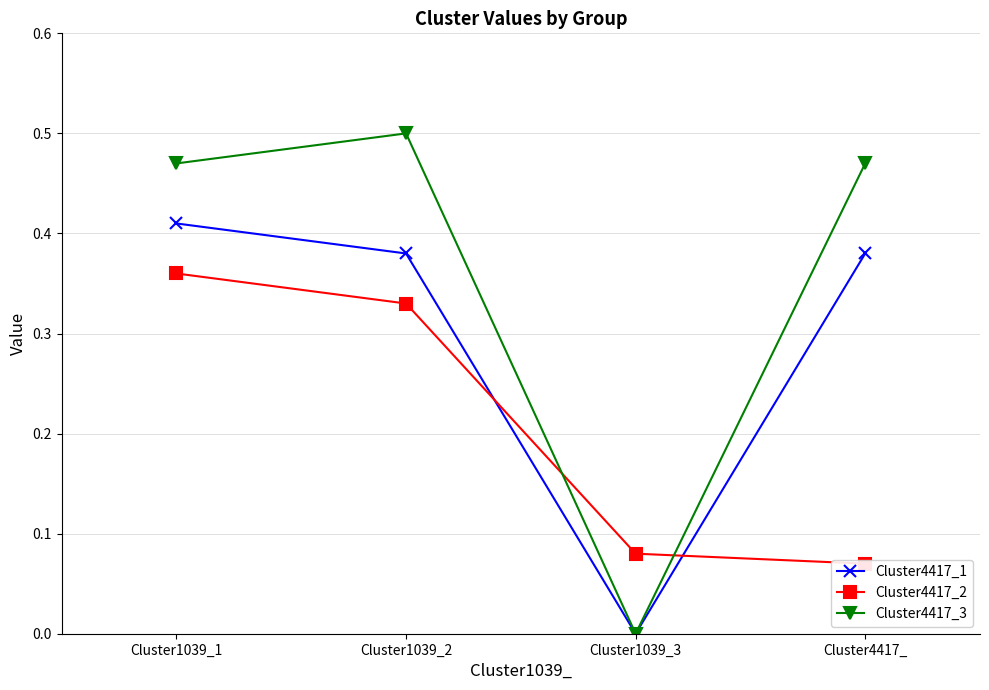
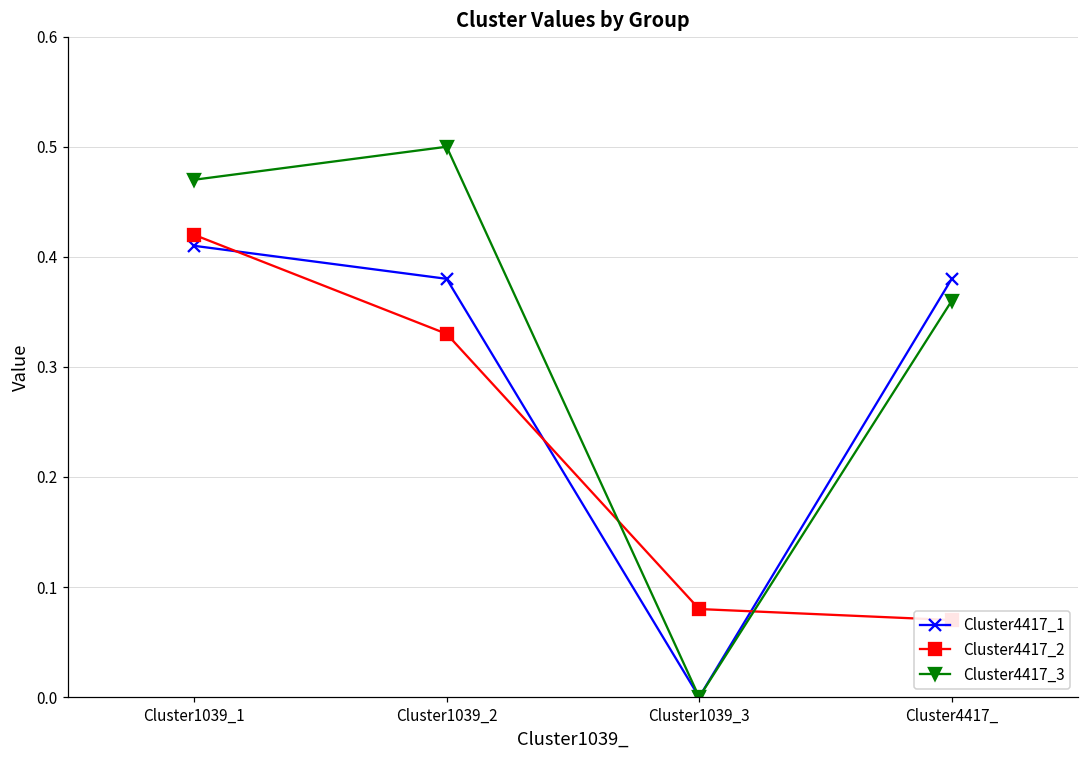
Cluster4417_2, Cluster1039_1: 0.36 -> 0.42
Cluster4417_3, Cluster4417_: 0.47 -> 0.36
